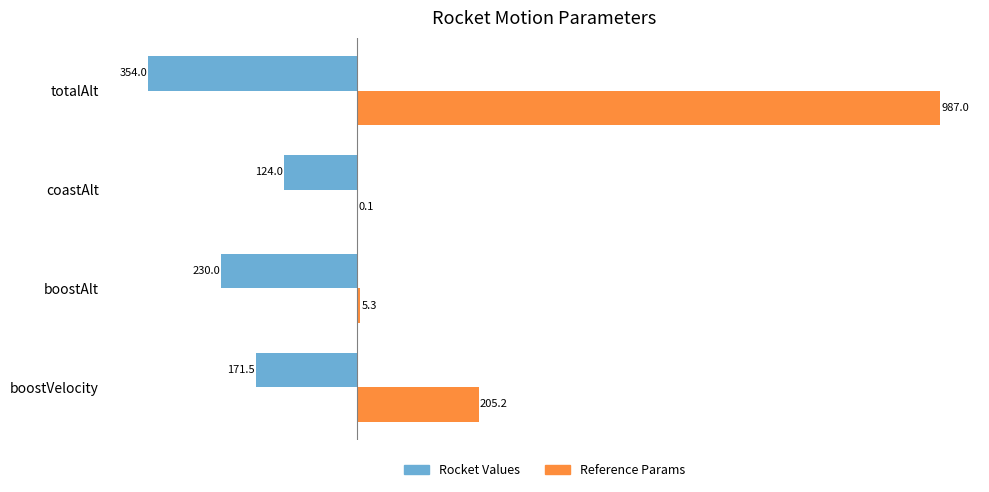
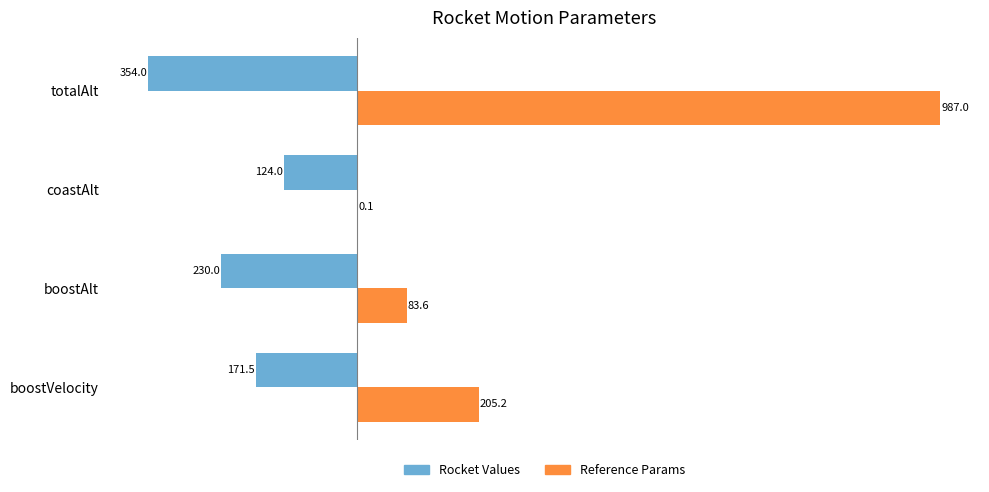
Reference Params, boostAlt: 5.3 -> 83.6
